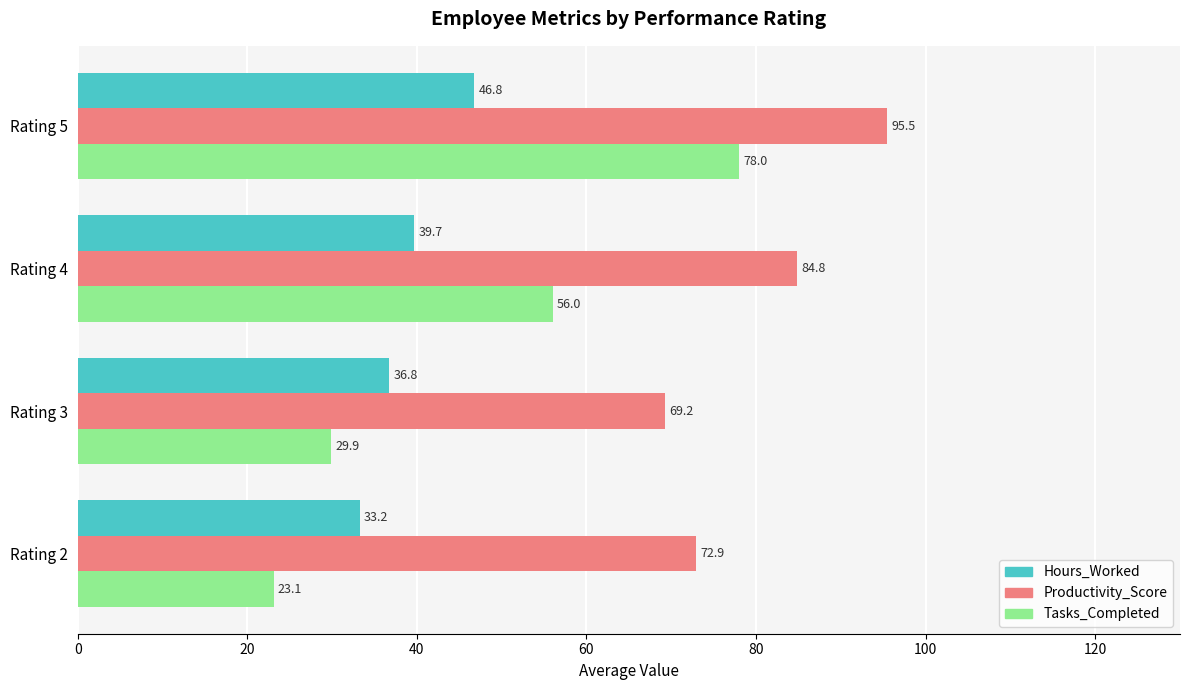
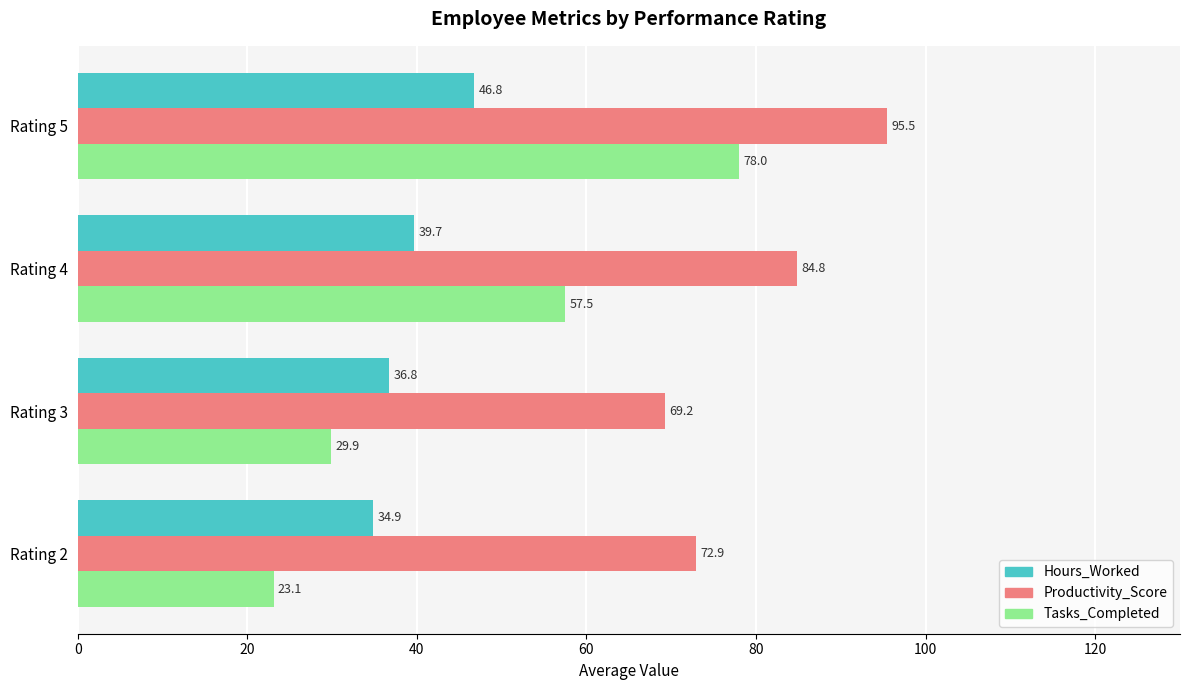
Tasks_Completed, Rating 4: 56.0 -> 57.5
Hours_Worked, Rating 2: 33.2 -> 34.9
